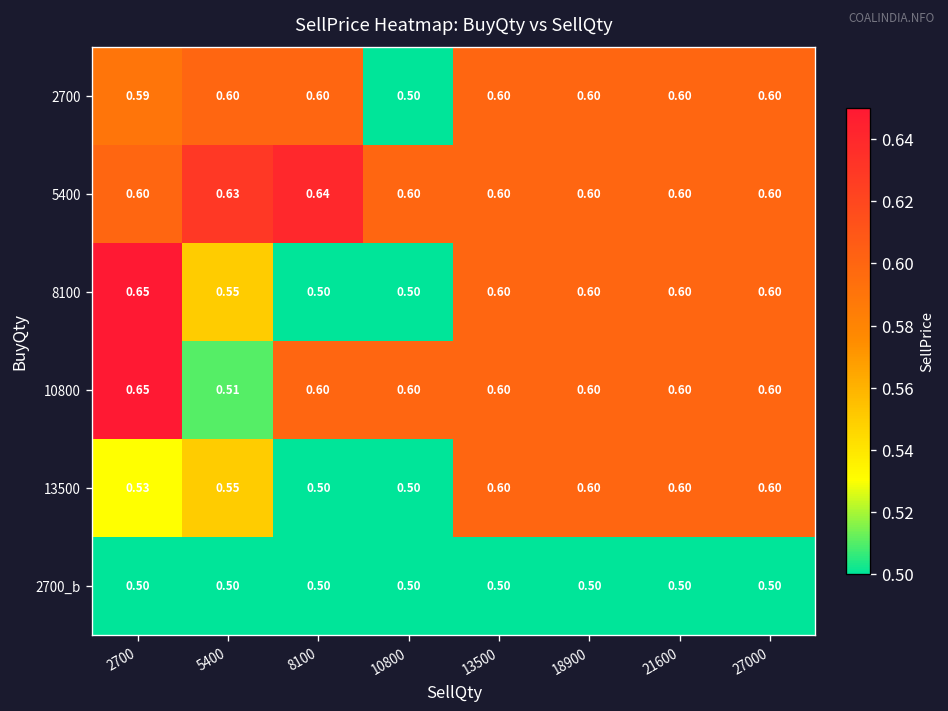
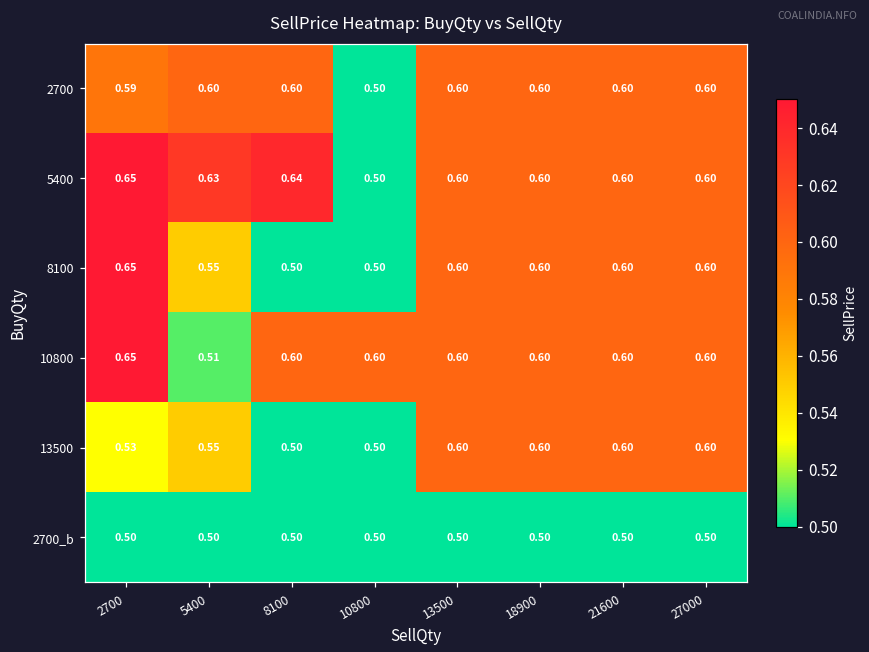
5400, 2700: 0.60 -> 0.65
5400, 10800: 0.60 -> 0.50
